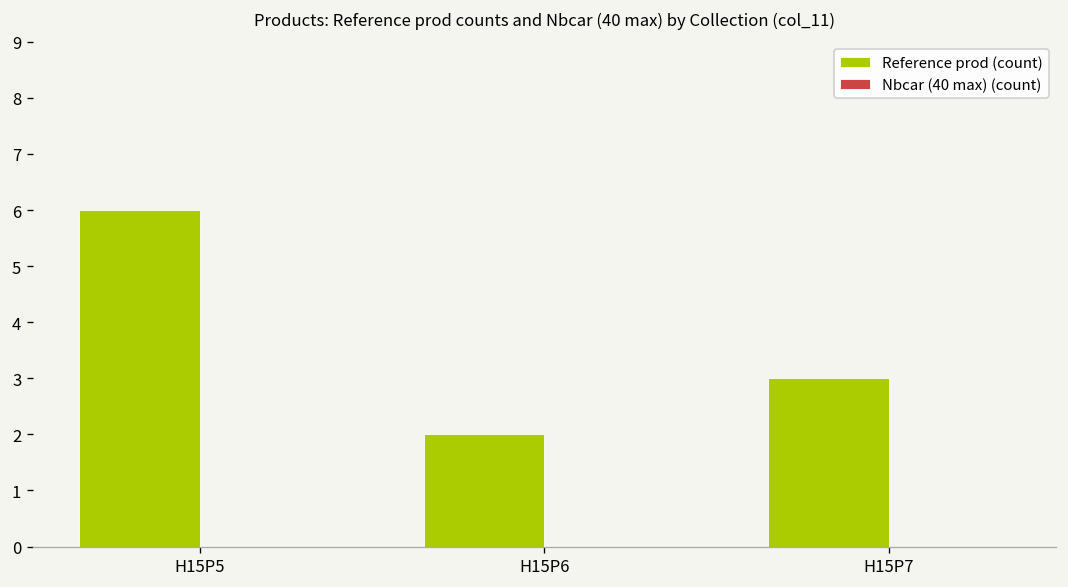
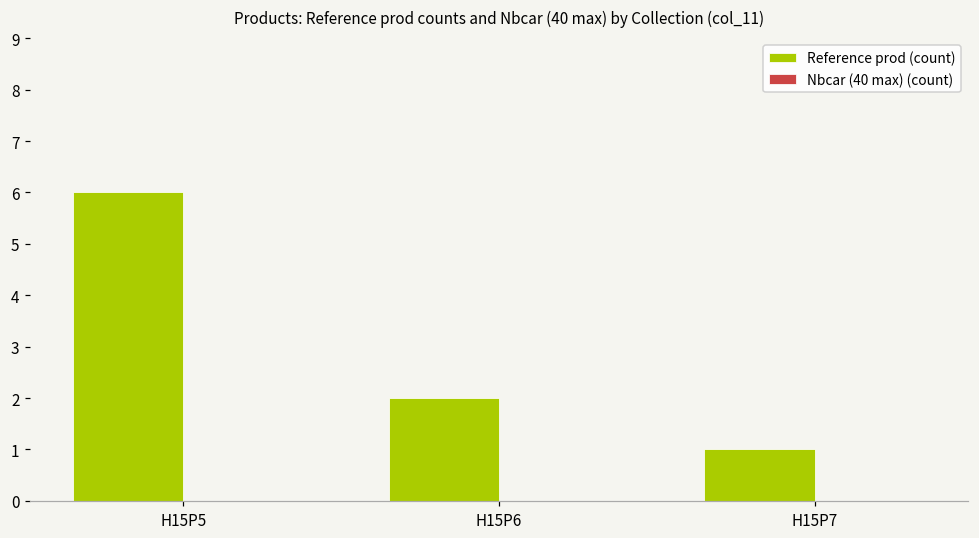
Reference prod (count), H15P7: 3 -> 1
